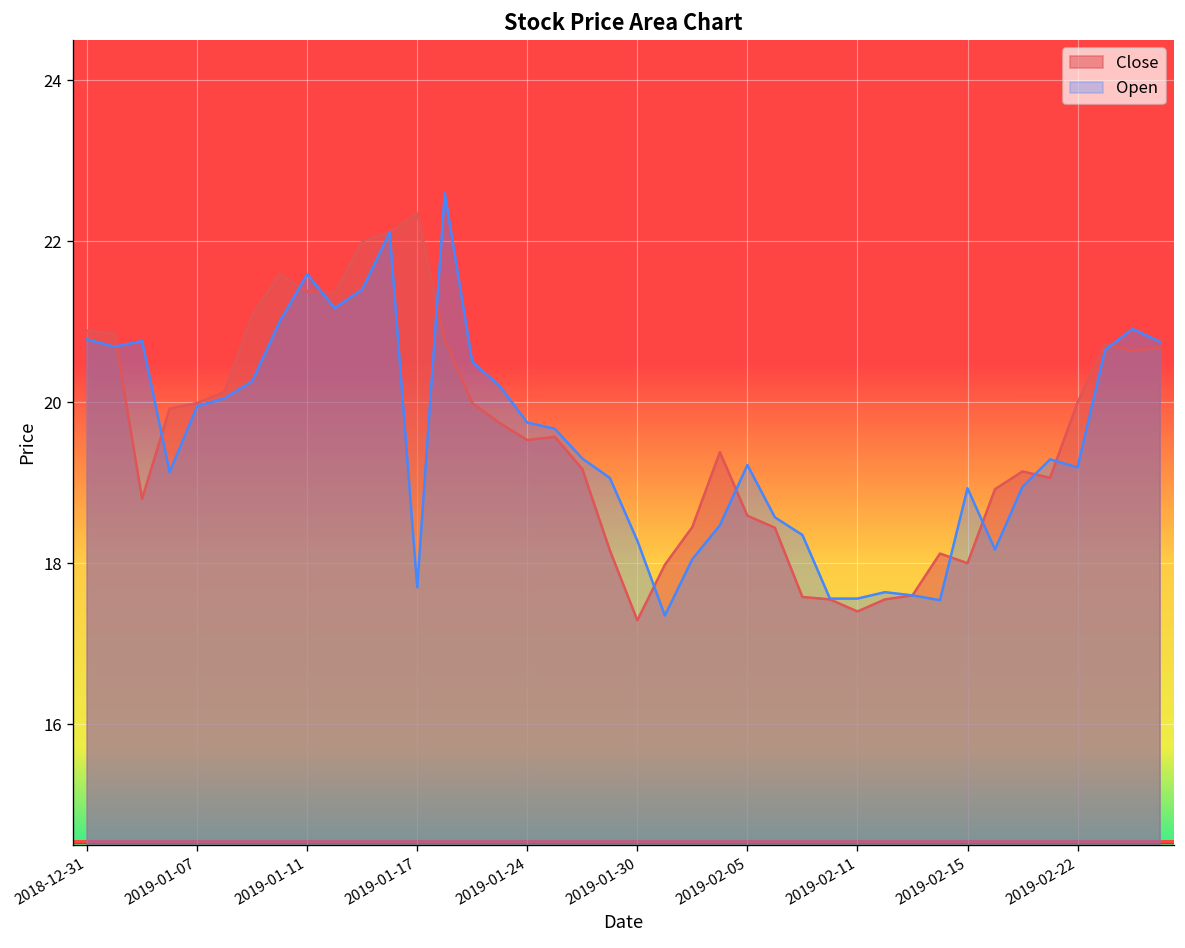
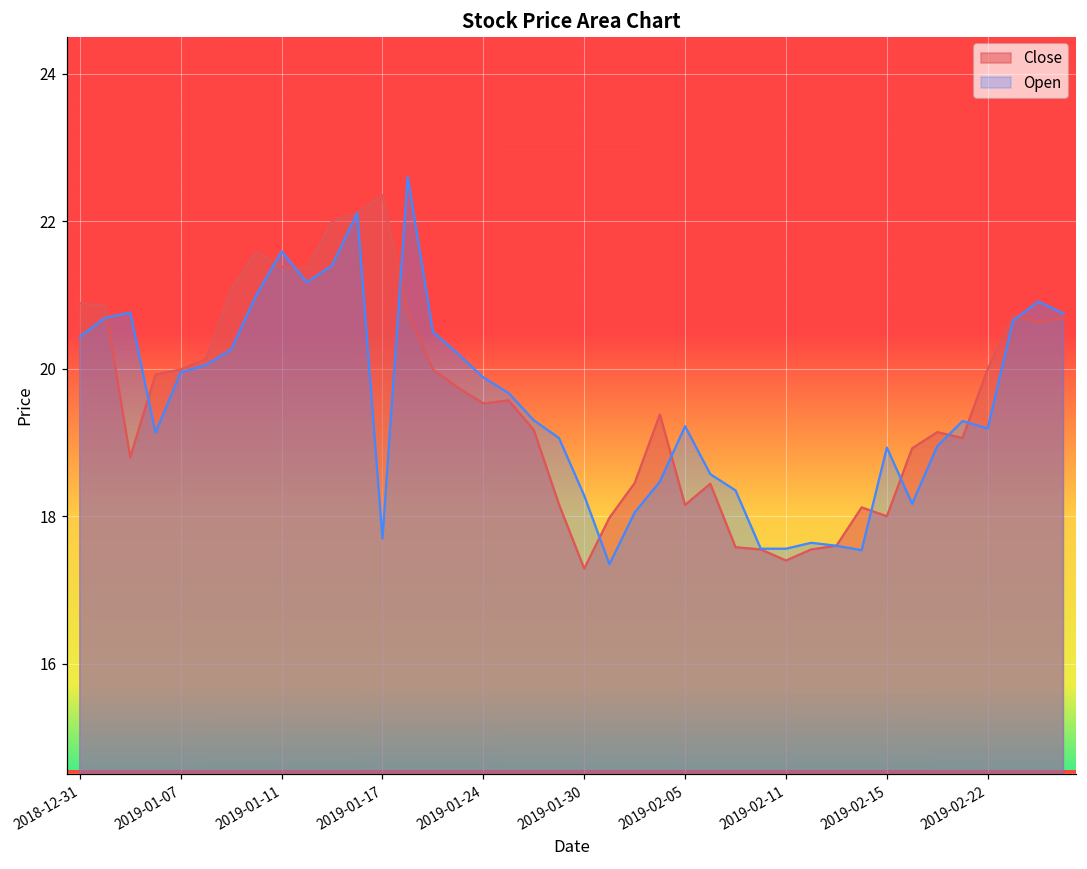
Open, 2018-12-31: 20.8 -> 20.4
Open, 2019-01-24: 19.7 -> 19.9
Close, 2019-02-05: 18.6 -> 18.2
